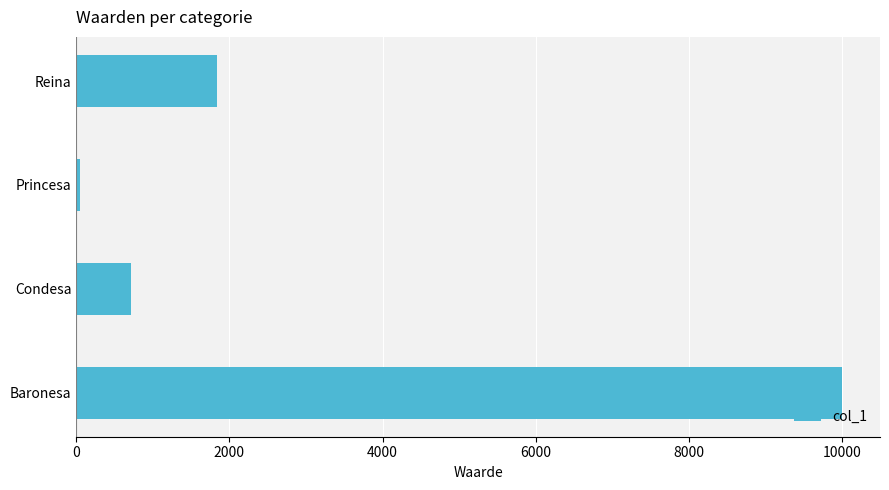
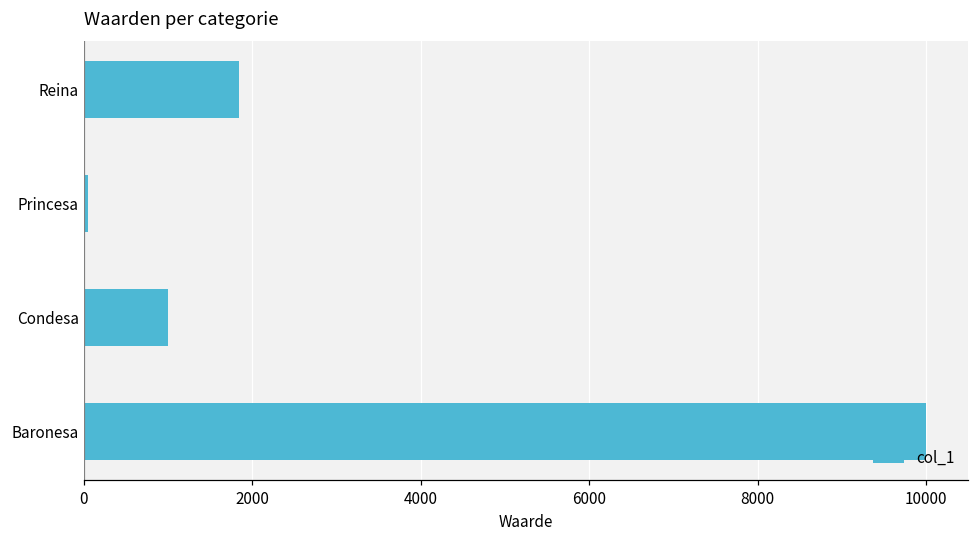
Condesa: 700 -> 1000
